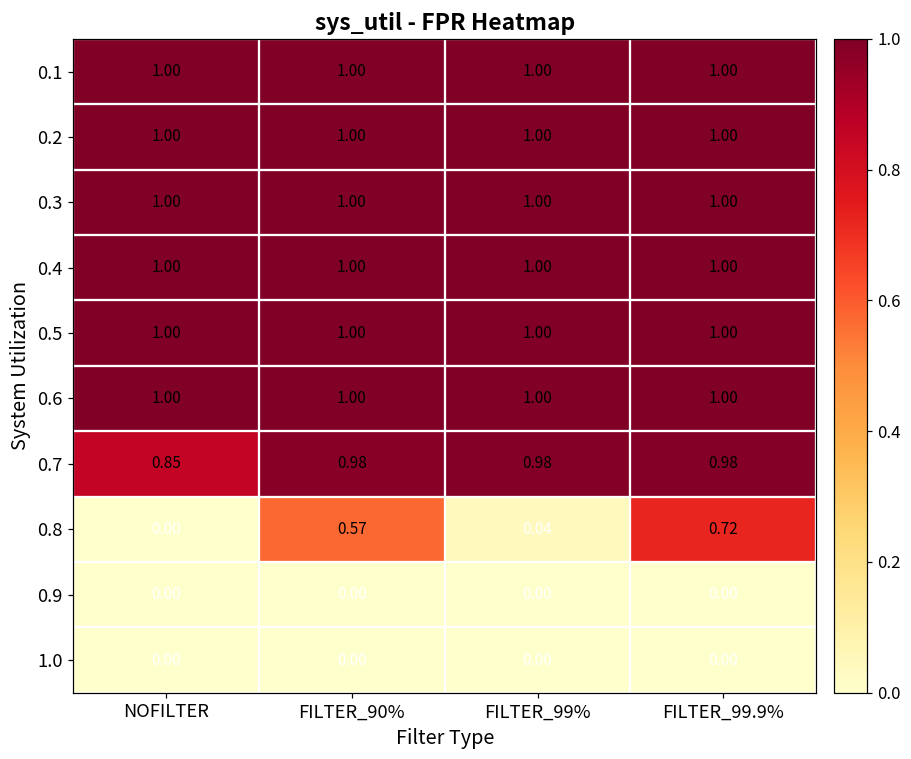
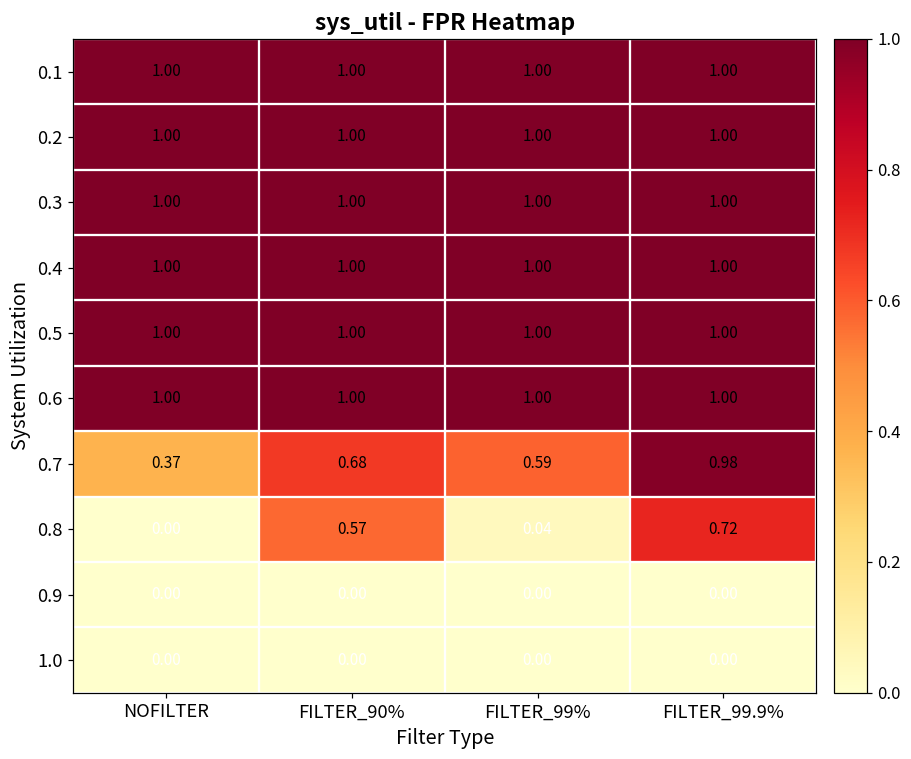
0.7, NOFILTER: 0.85 -> 0.37
0.7, FILTER_90%: 0.98 -> 0.68
0.7, FILTER_99%: 0.98 -> 0.59
